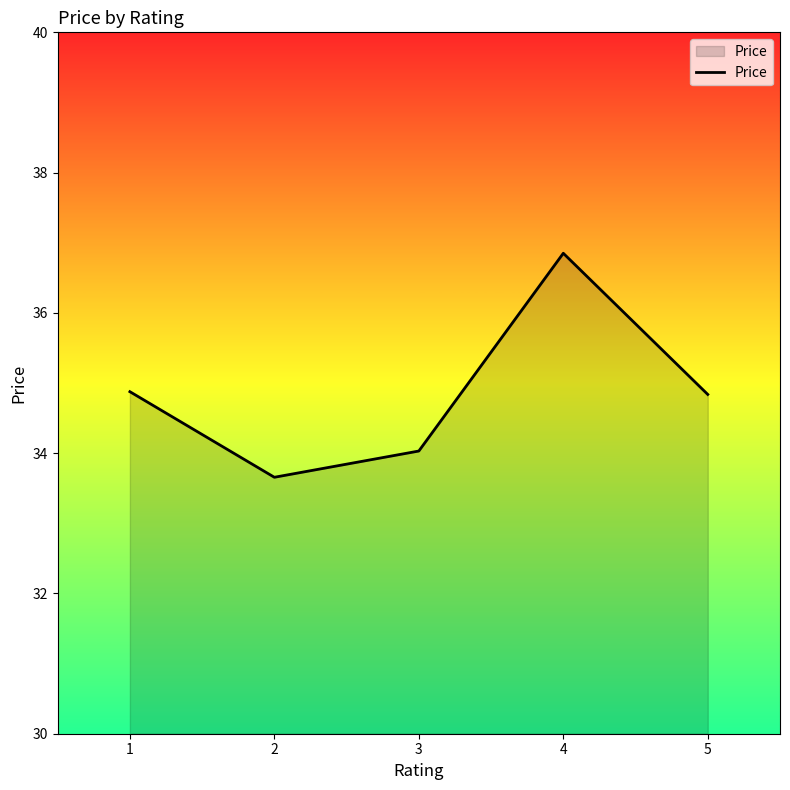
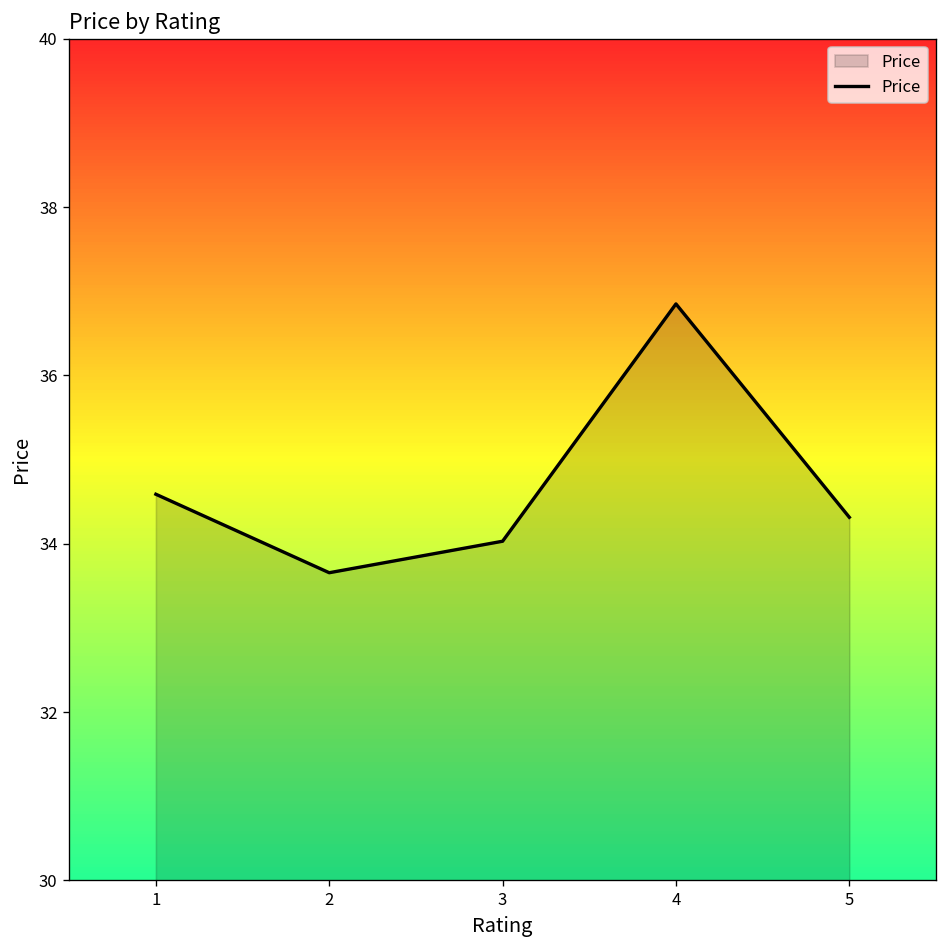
1: 34.9 -> 34.6
5: 34.8 -> 34.3
